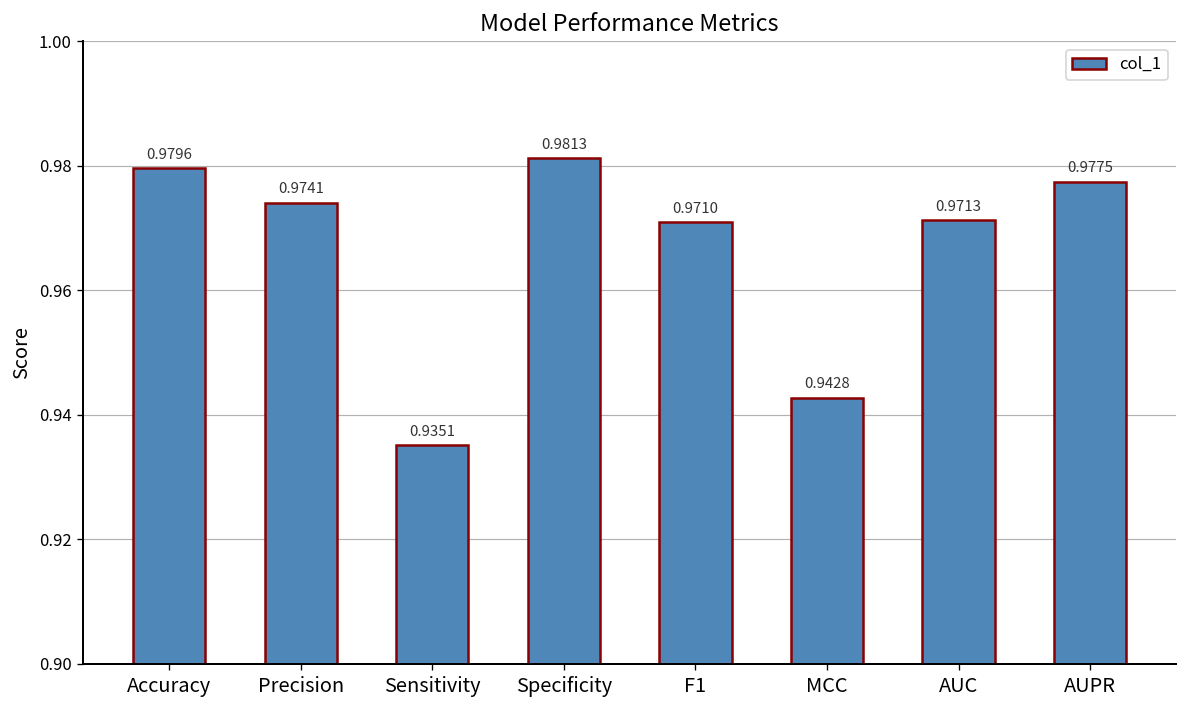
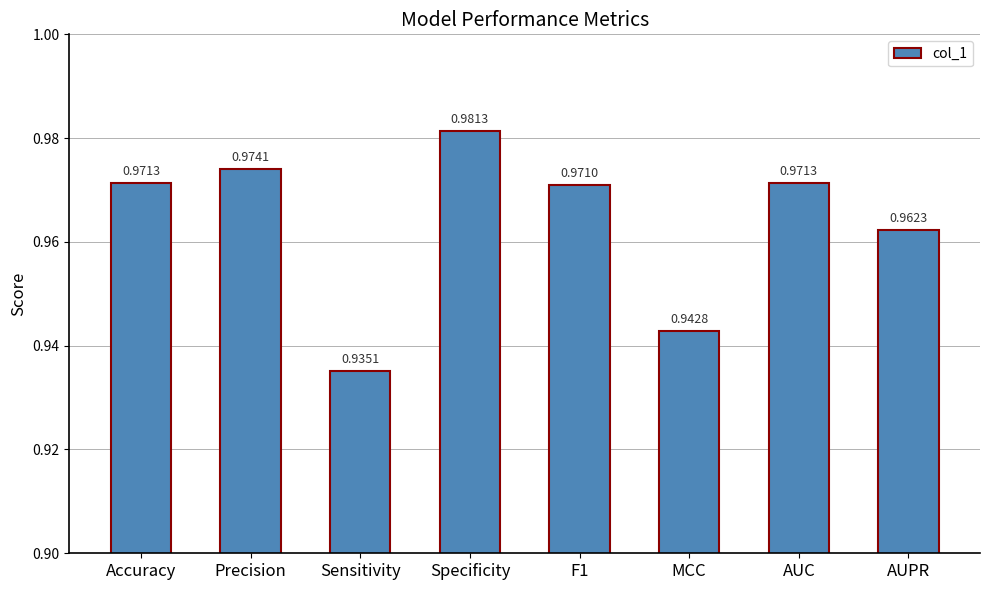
Accuracy: 0.9796 -> 0.9713
AUPR: 0.9775 -> 0.9623
